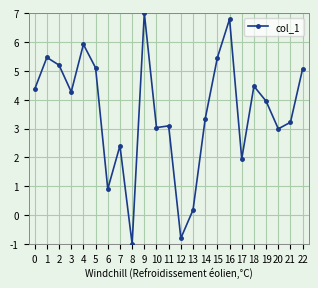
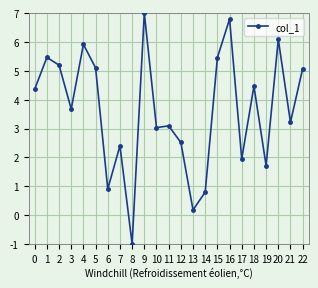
3: 4.3 -> 3.7
12: -0.8 -> 2.5
14: 3.3 -> 0.8
19: 3.9 -> 1.7
20: 3.0 -> 6.1
